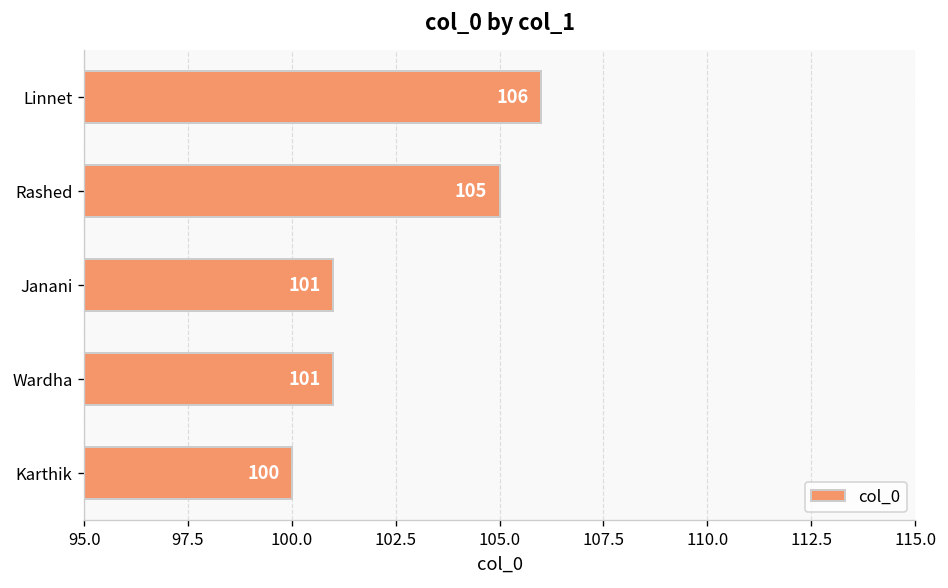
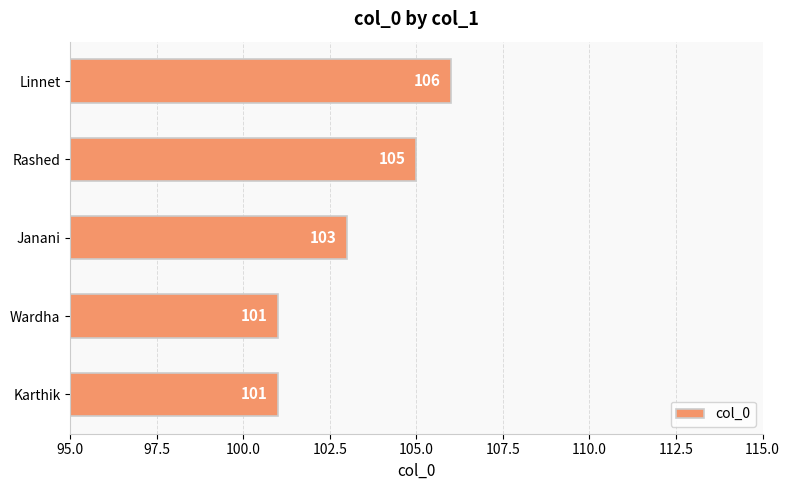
Janani: 101 -> 103
Karthik: 100 -> 101
